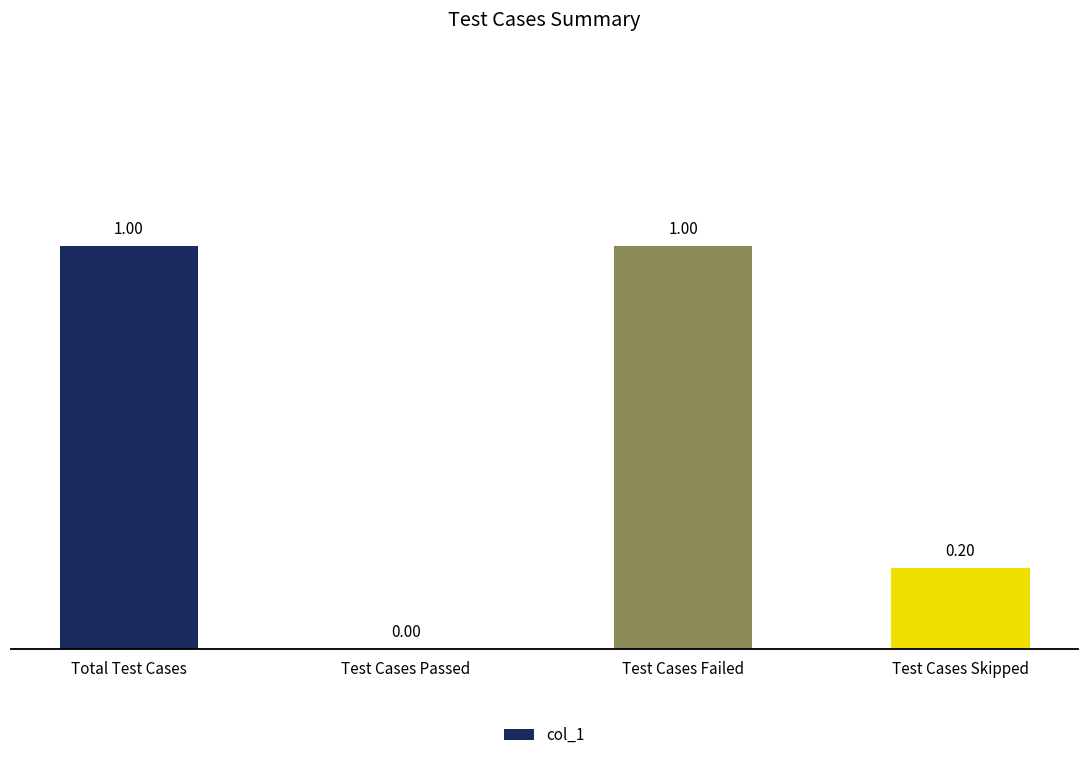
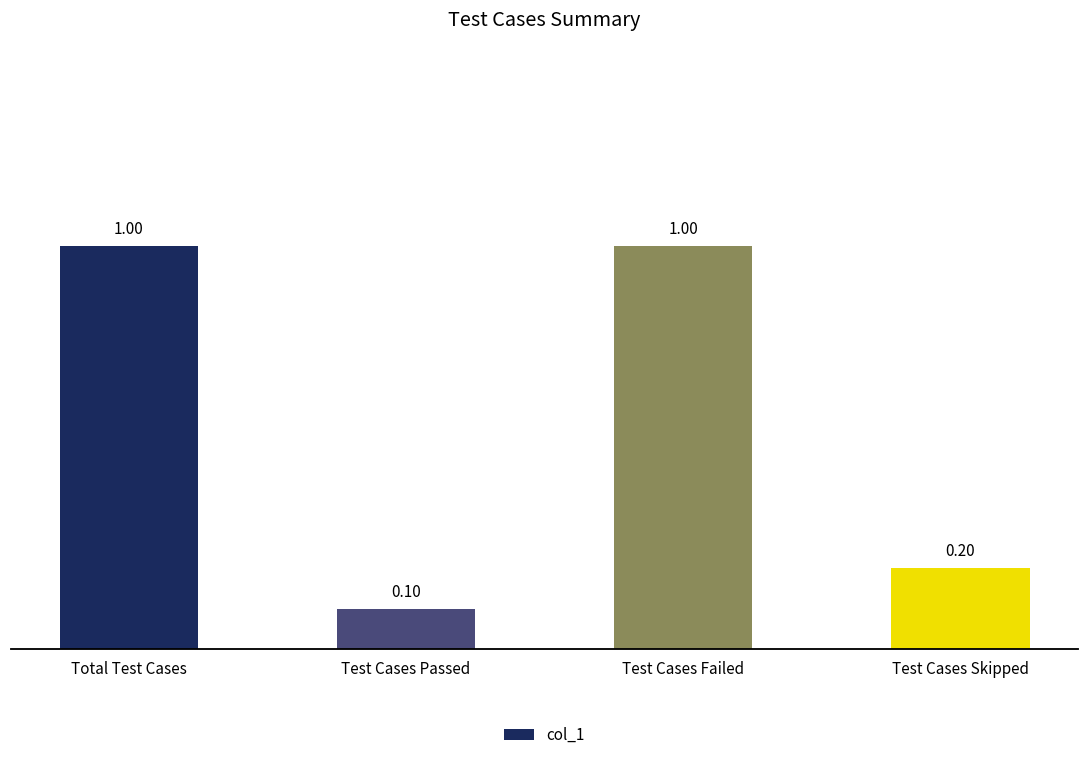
Test Cases Passed: 0.00 -> 0.10
